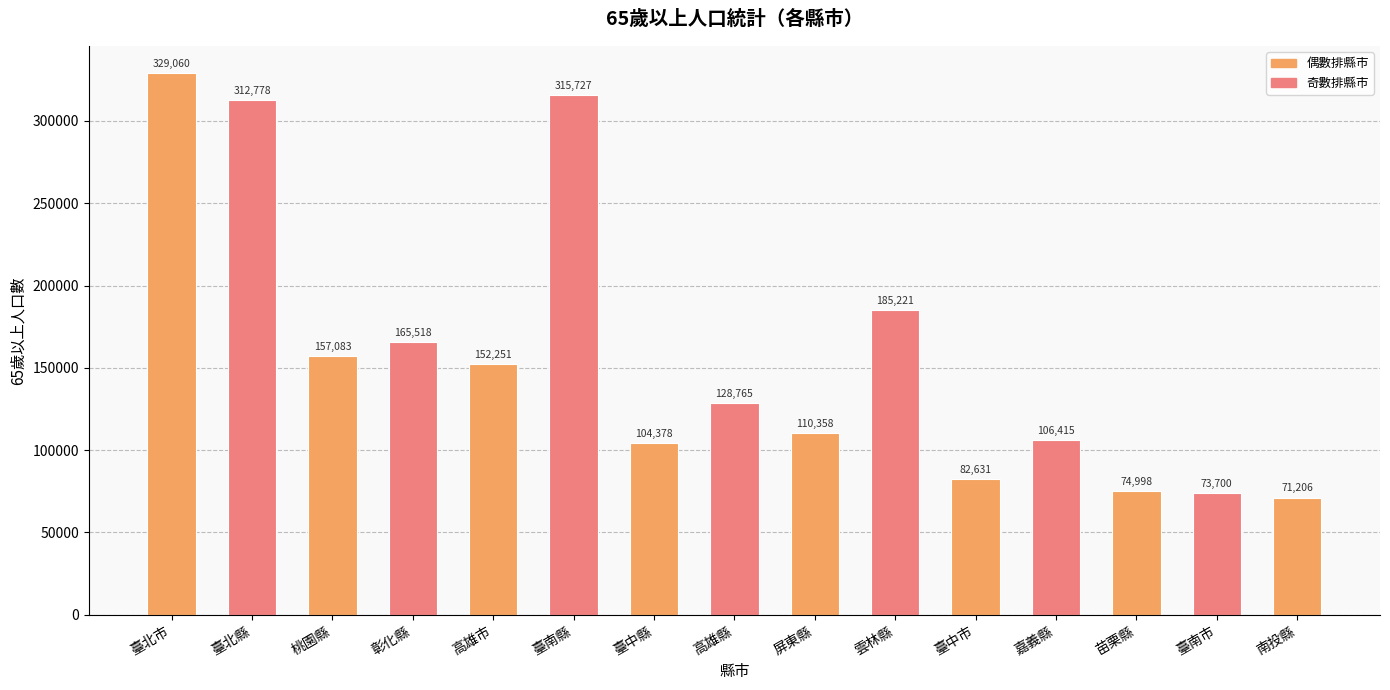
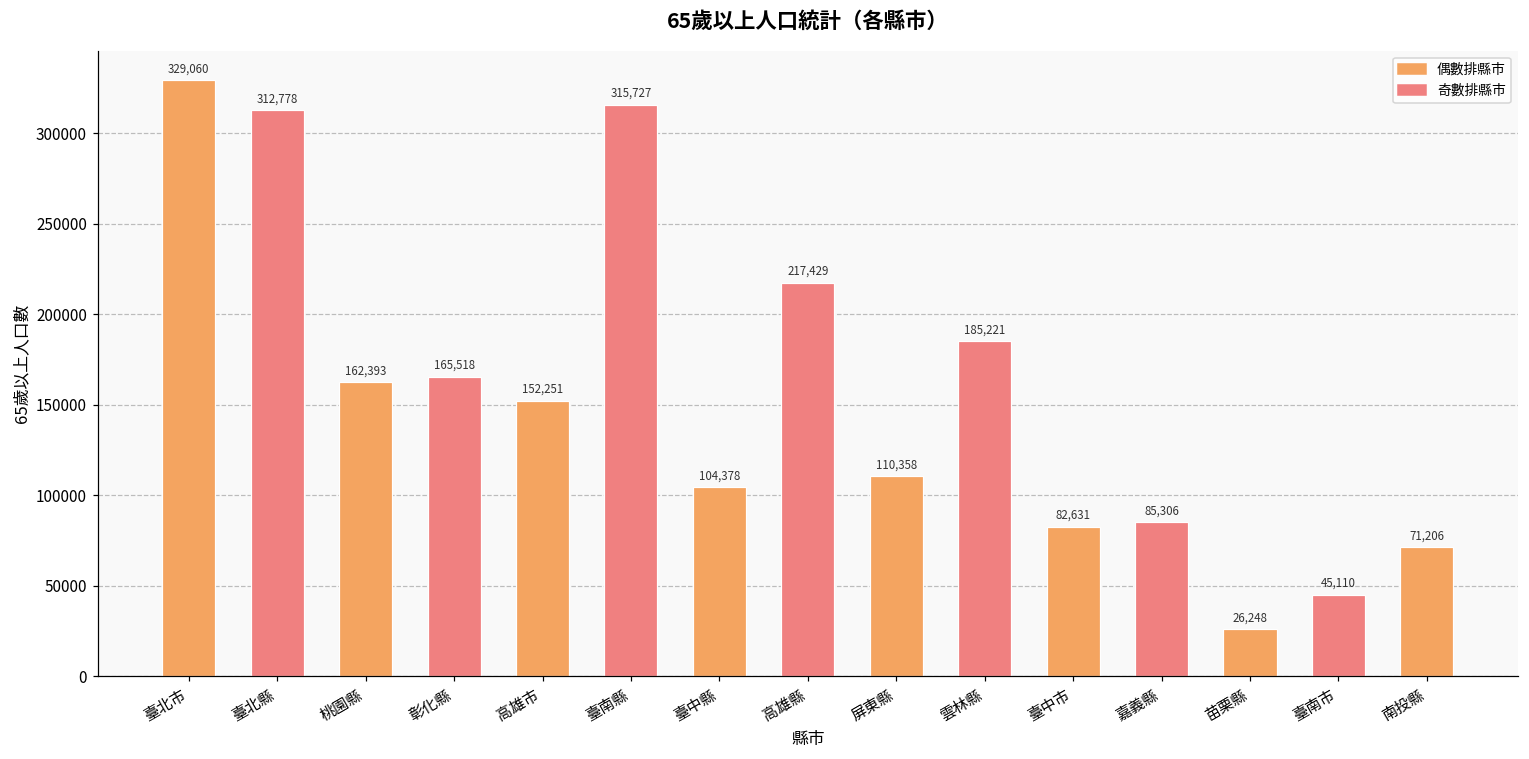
桃園縣: 157,083 -> 162,393
高雄縣: 128,765 -> 217,429
嘉義縣: 106,415 -> 85,306
苗栗縣: 74,998 -> 26,248
臺南市: 73,700 -> 45,110
